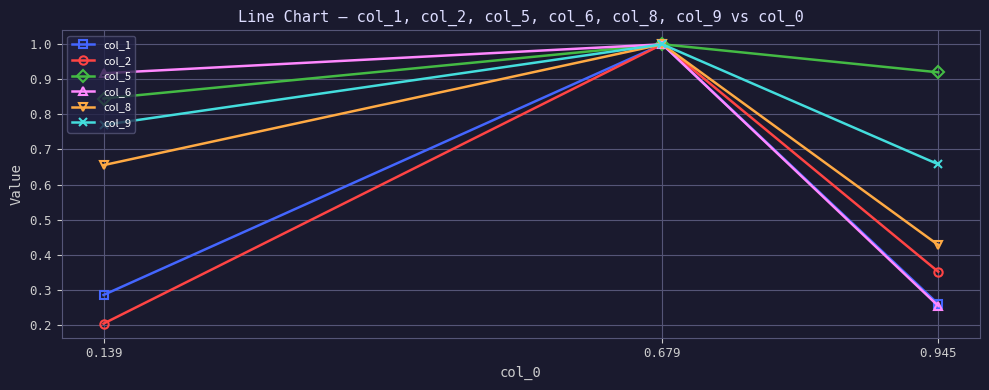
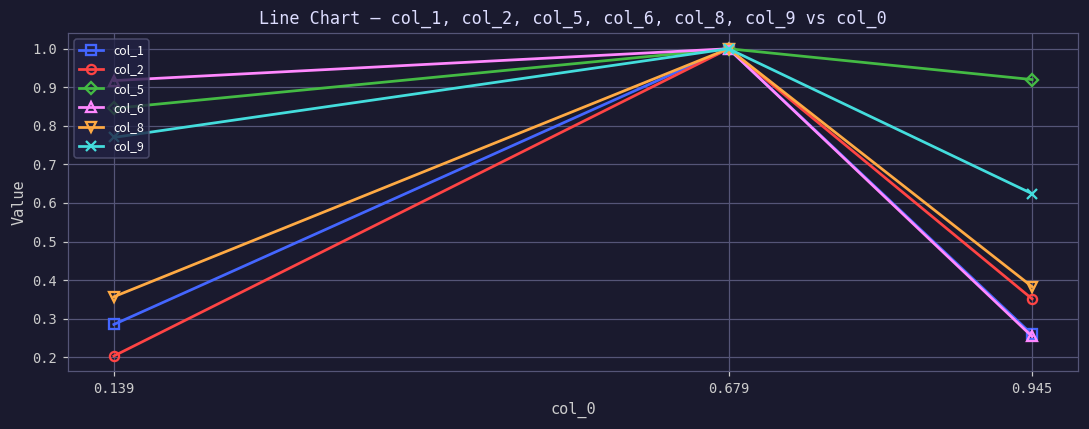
col_8, 0.139: 0.66 -> 0.36
col_8, 0.945: 0.43 -> 0.38
col_9, 0.945: 0.66 -> 0.62
